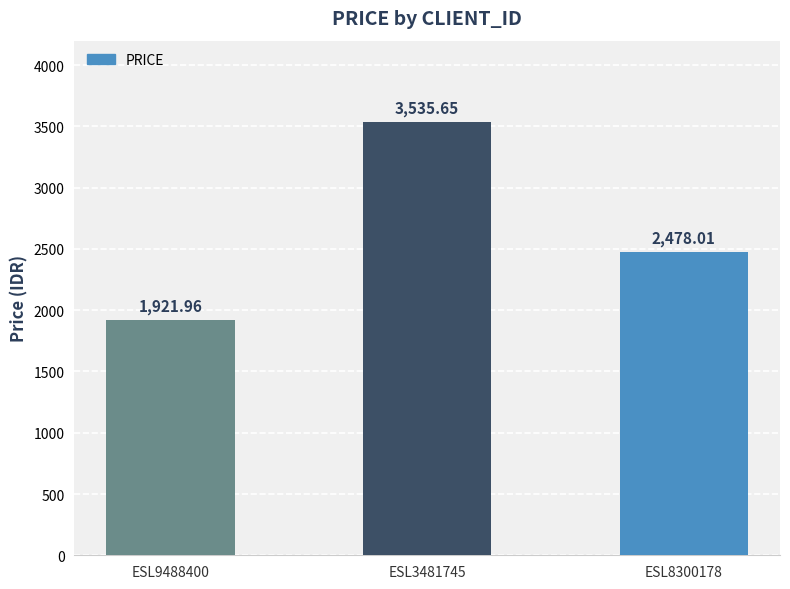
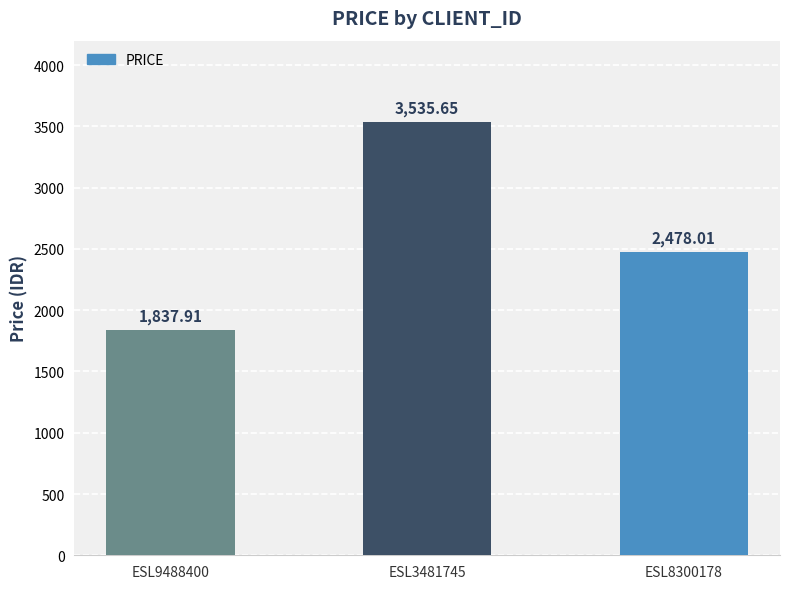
ESL9488400: 1,921.96 -> 1,837.91
